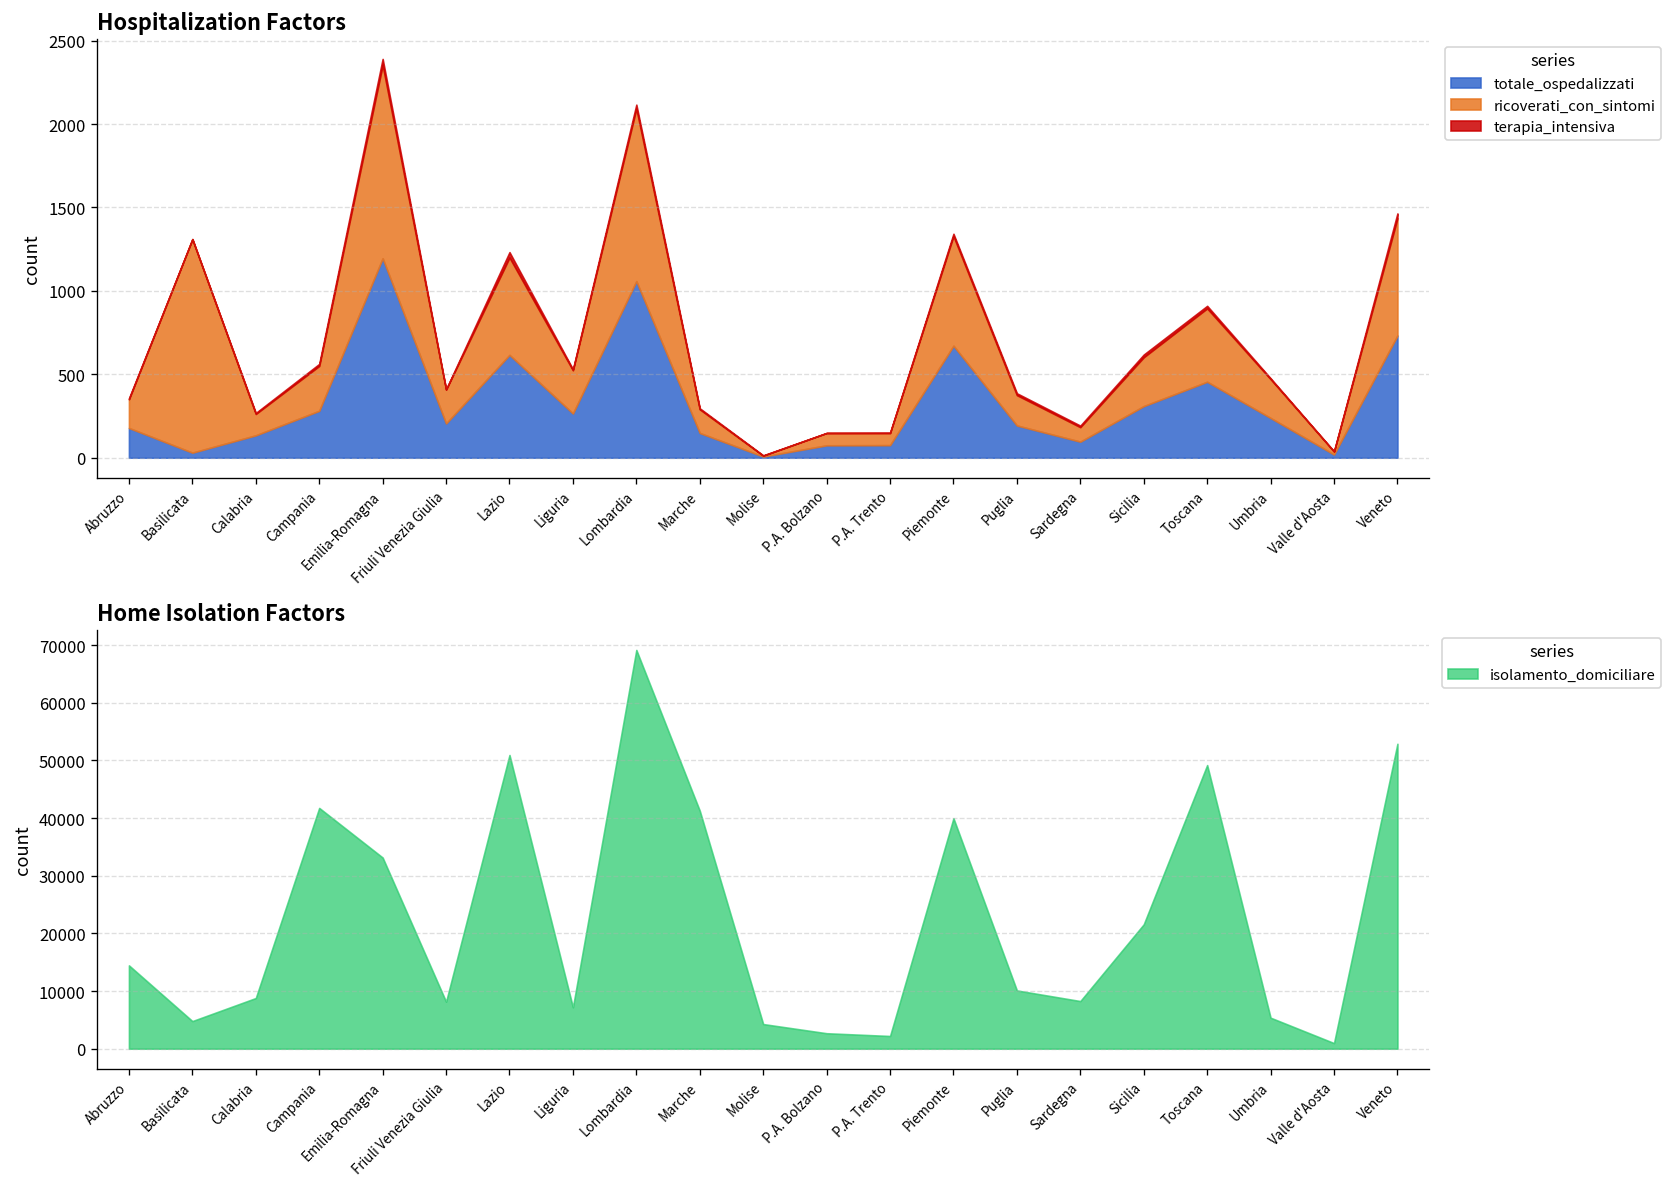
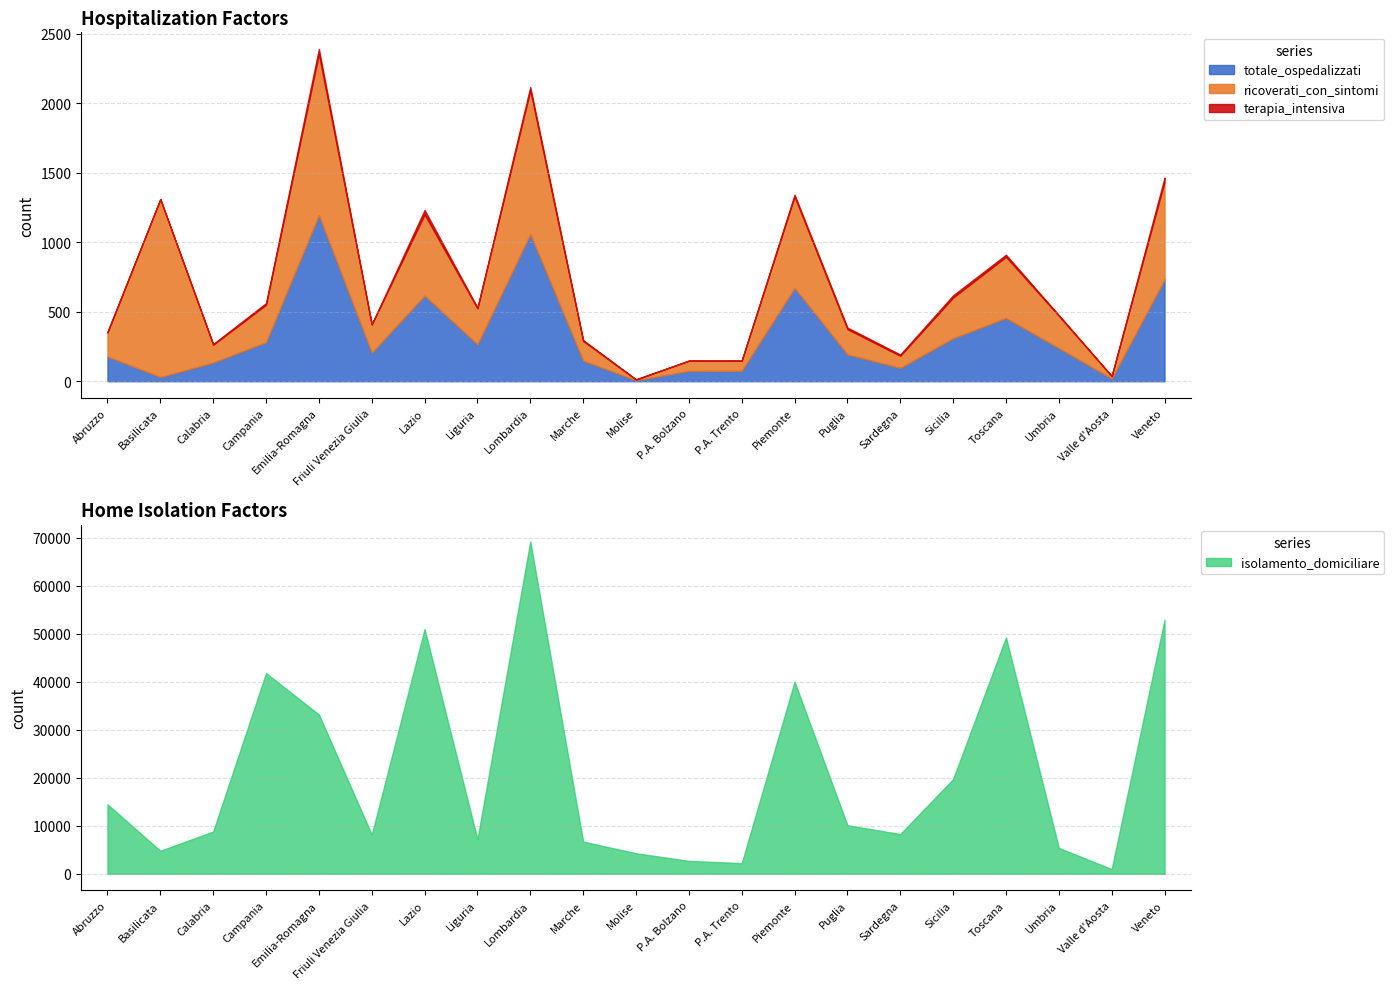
Home Isolation Factors, Marche: 41000 -> 7000
Home Isolation Factors, Sicilia: 22000 -> 20000
